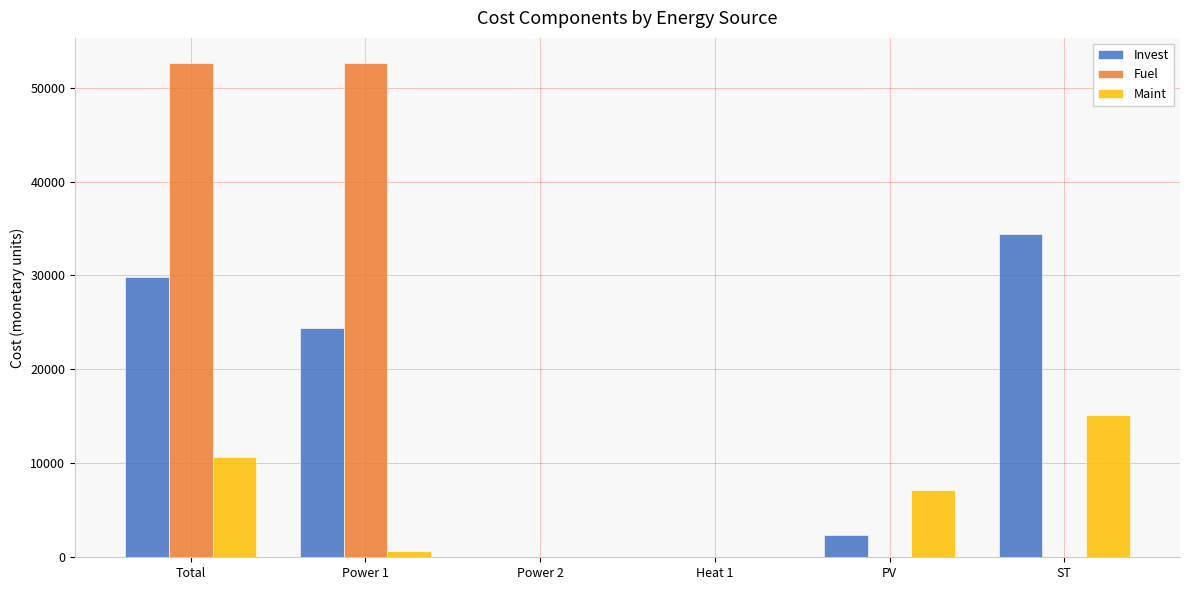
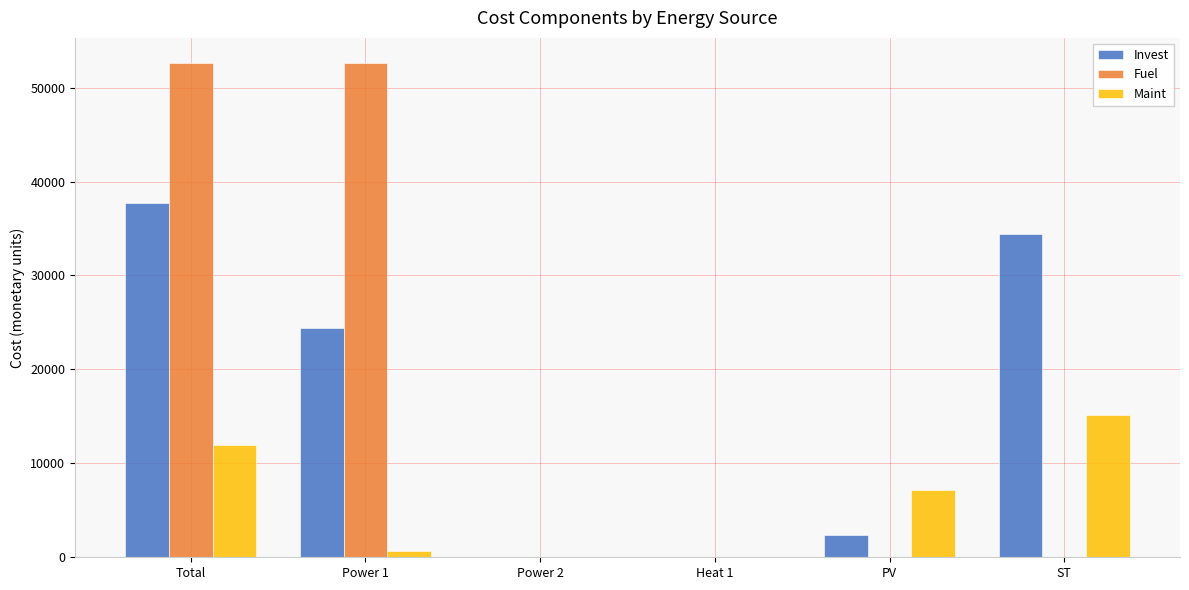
Invest, Total: 30000 -> 38000
Maint, Total: 11000 -> 12000
